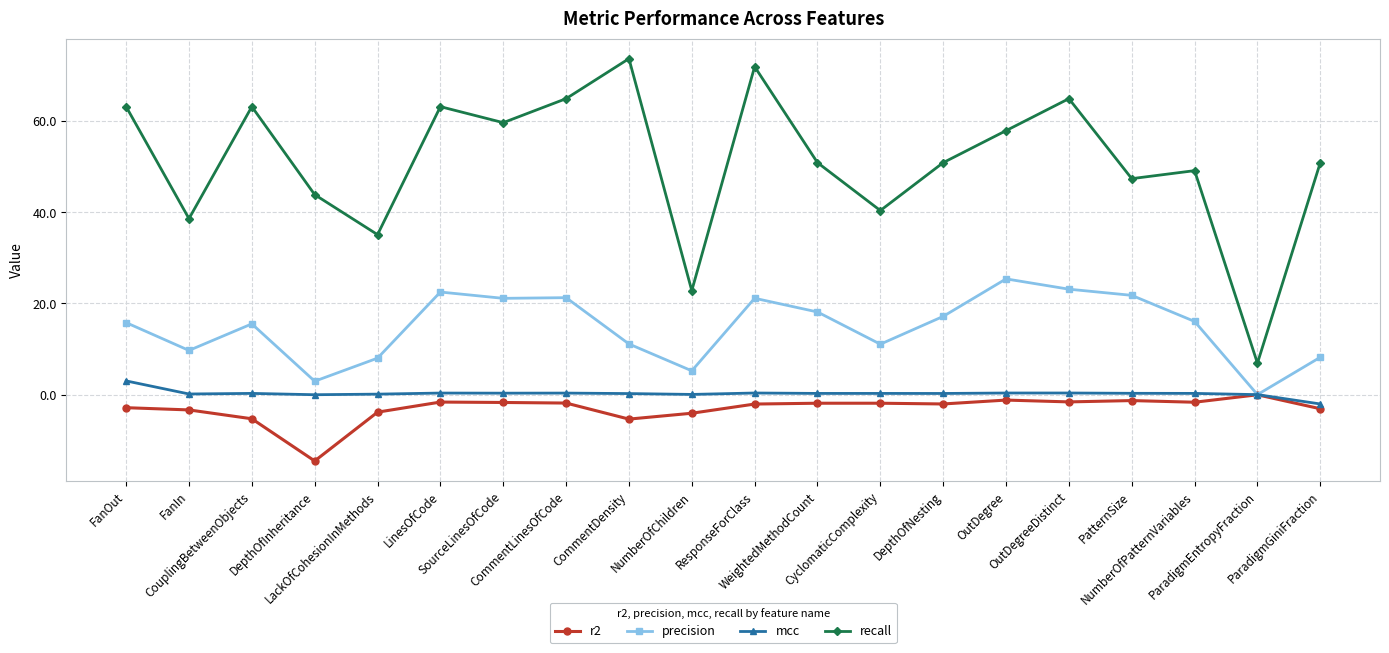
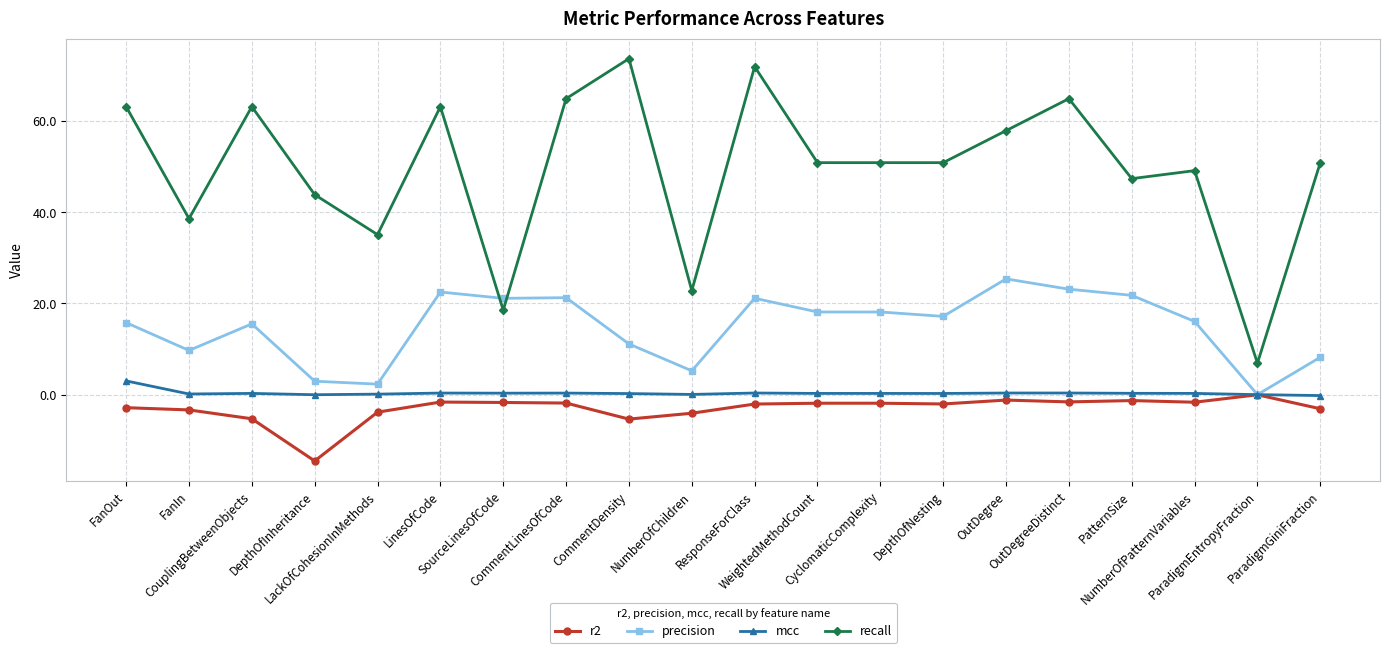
precision, LackOfCohesionInMethods: 8 -> 2
recall, SourceLinesOfCode: 60 -> 19
precision, CyclomaticComplexity: 11 -> 18
recall, CyclomaticComplexity: 40 -> 51
mcc, ParadigmGiniFraction: -2 -> 0
